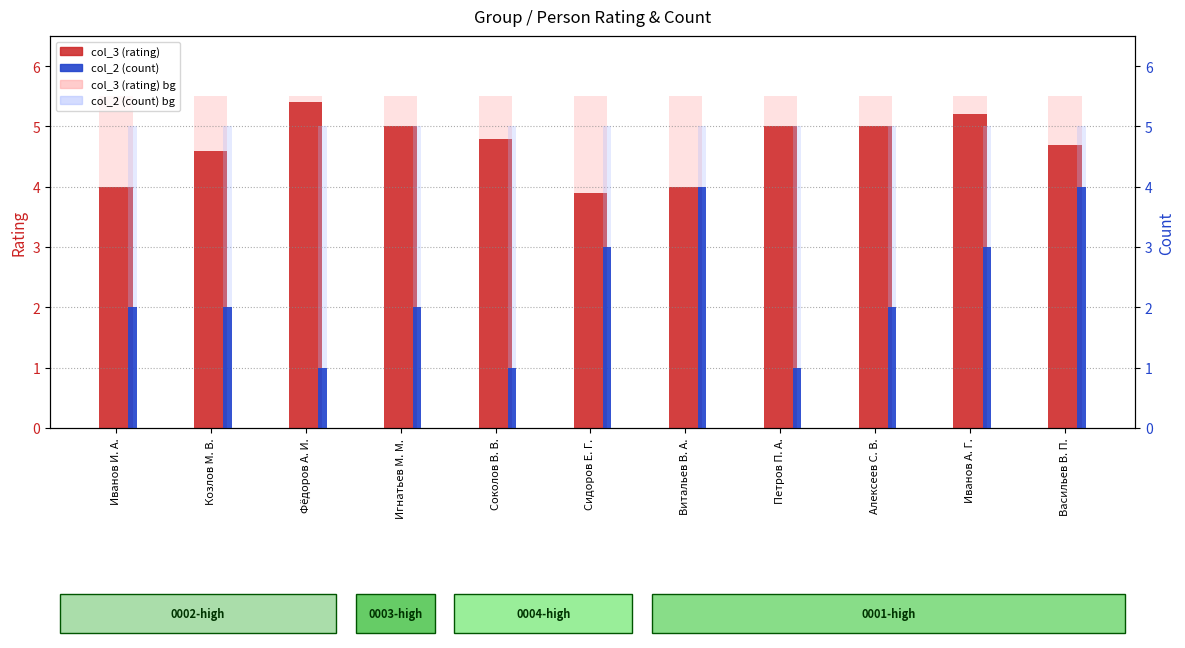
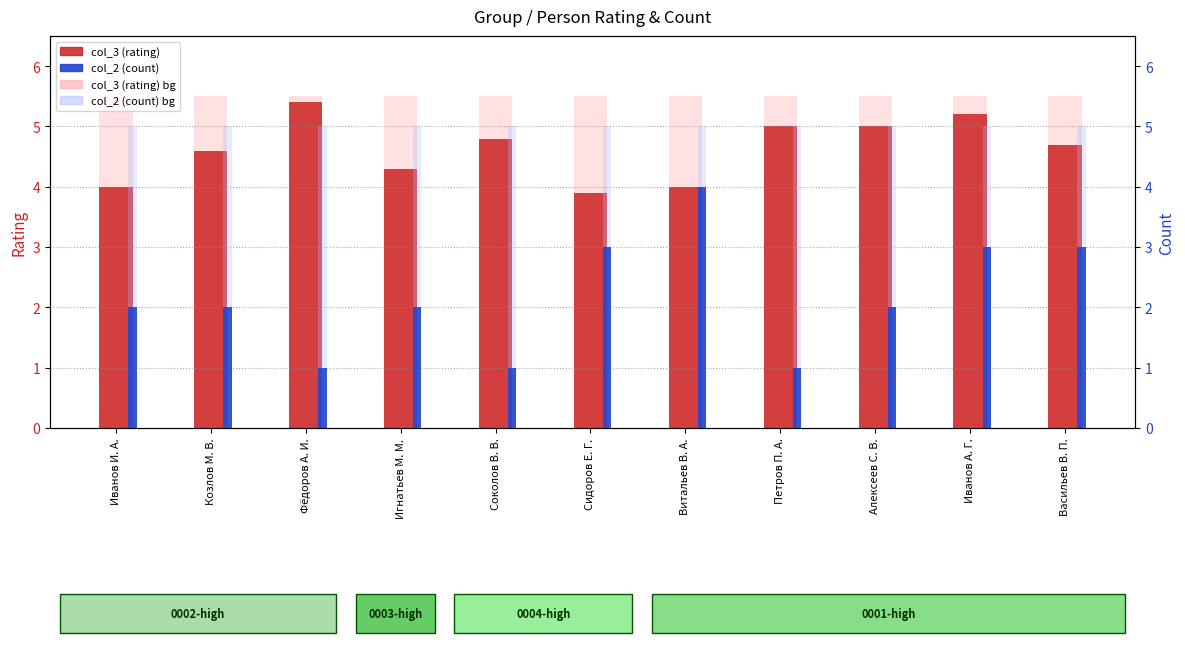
col_3 (rating), Игнатьев М. М.: 5.0 -> 4.3
col_2 (count), Васильев В. П.: 4 -> 3
